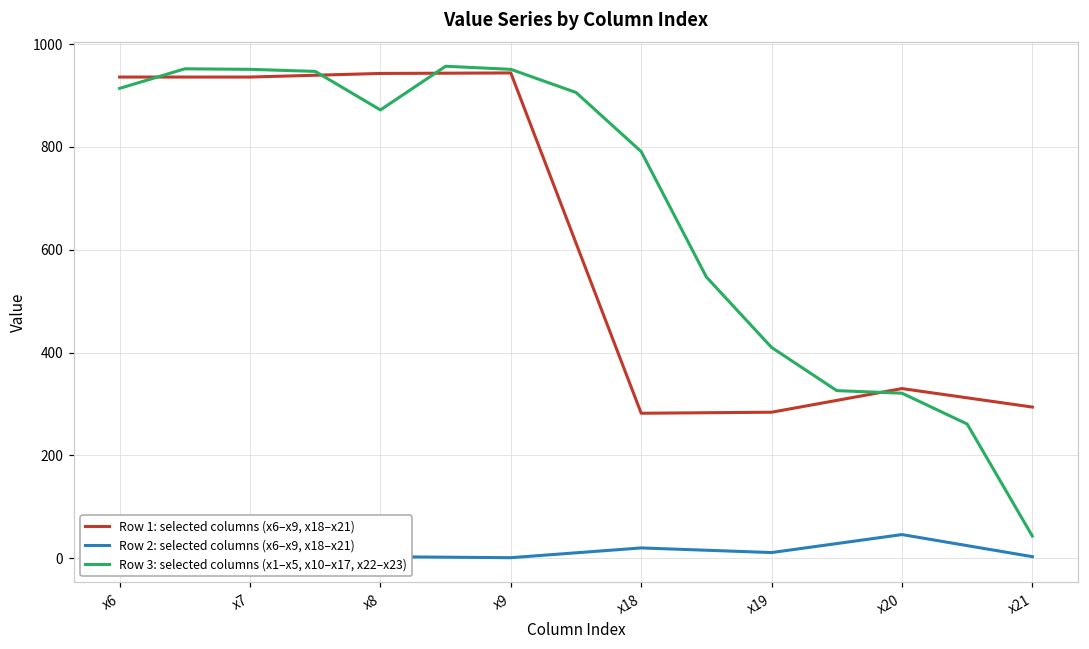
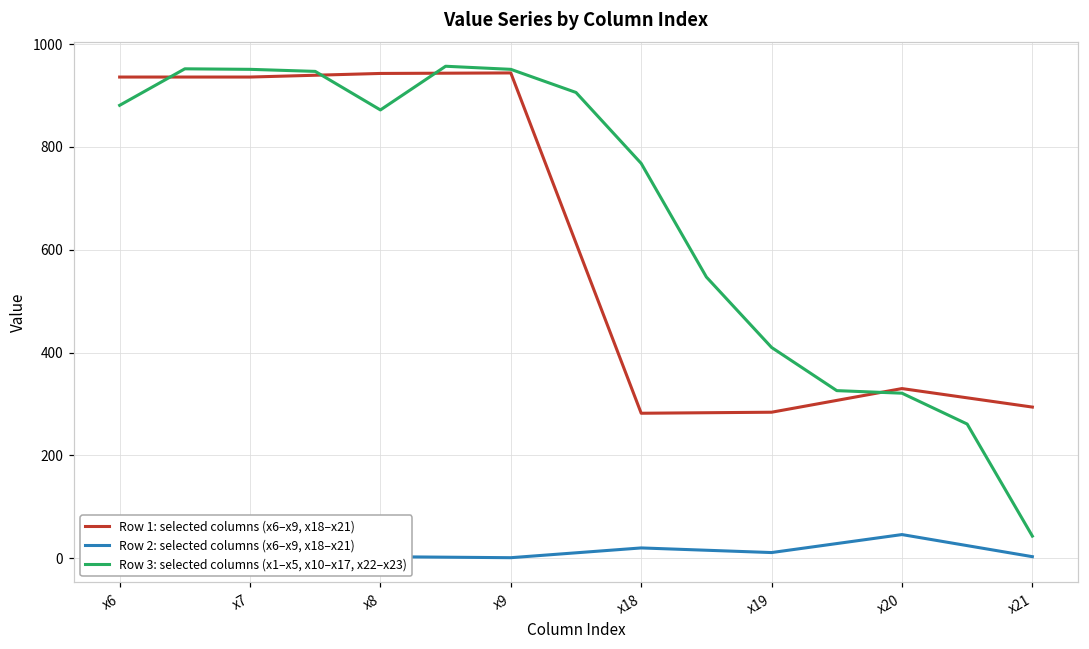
Row 3: selected columns (x1–x5, x10–x17, x22–x23), x6: 910 -> 880
Row 3: selected columns (x1–x5, x10–x17, x22–x23), x18: 790 -> 770
